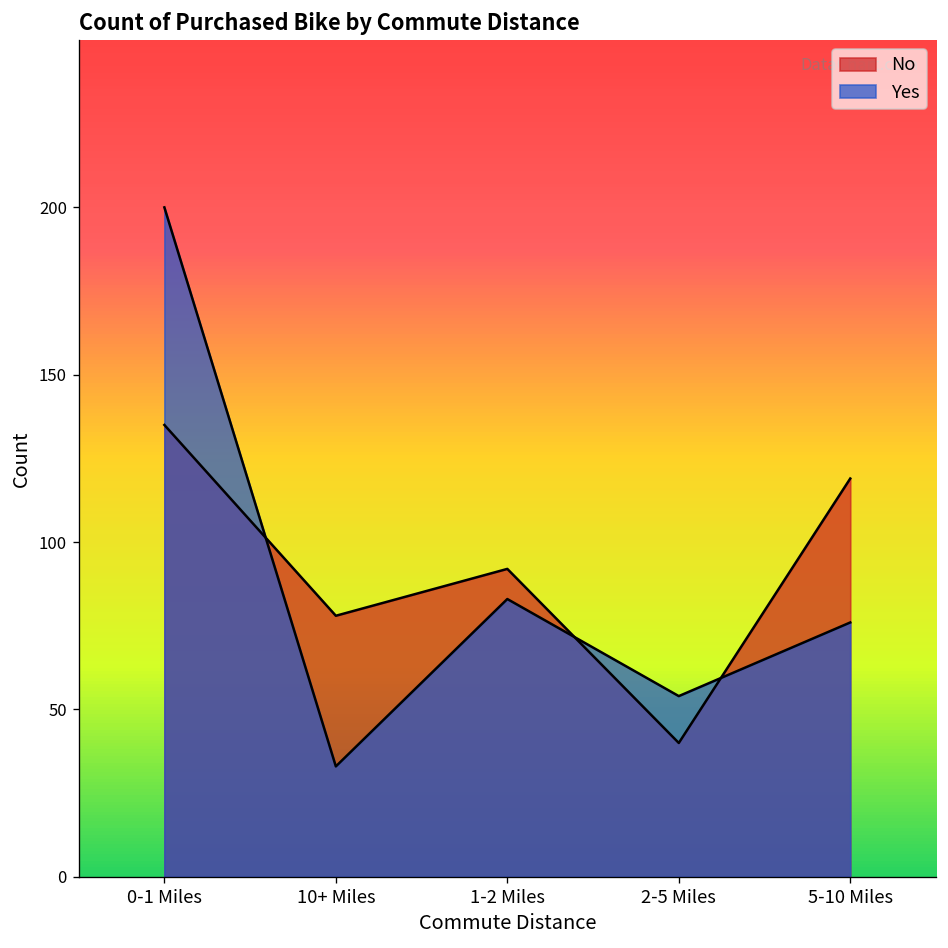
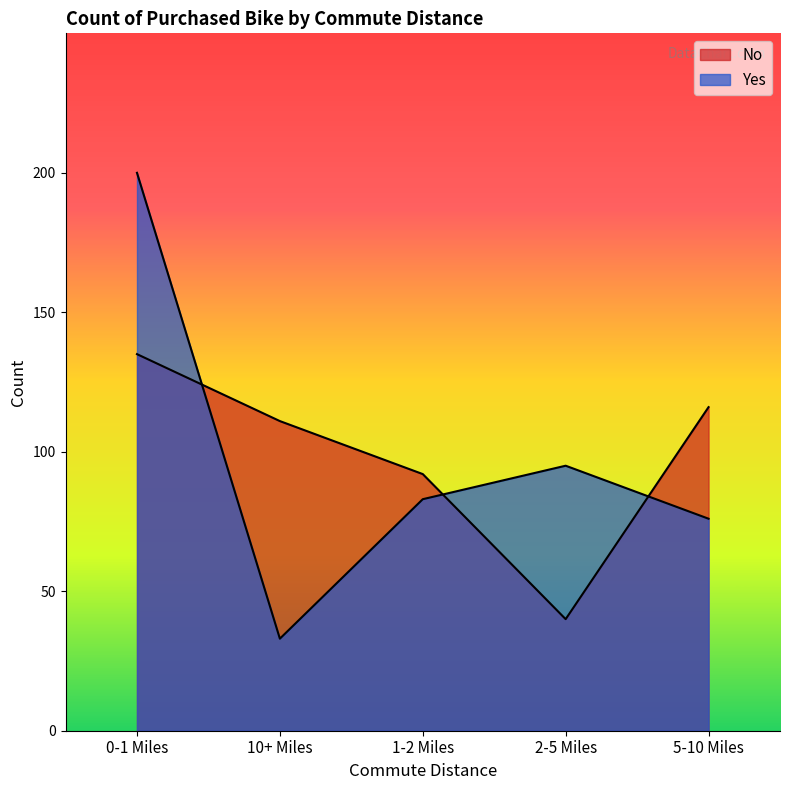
No, 10+ Miles: 78 -> 111
Yes, 2-5 Miles: 54 -> 95
No, 5-10 Miles: 119 -> 116
